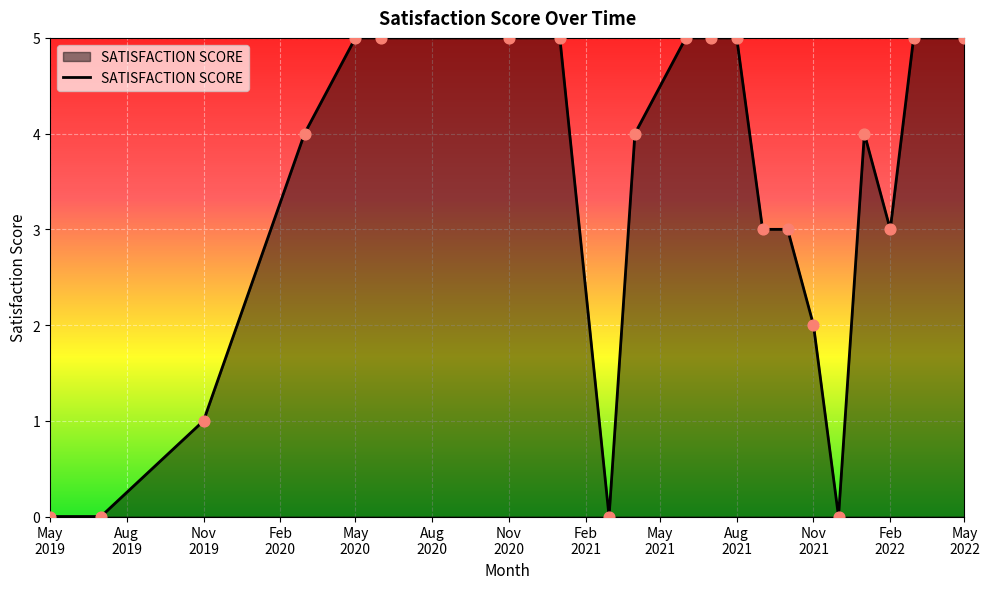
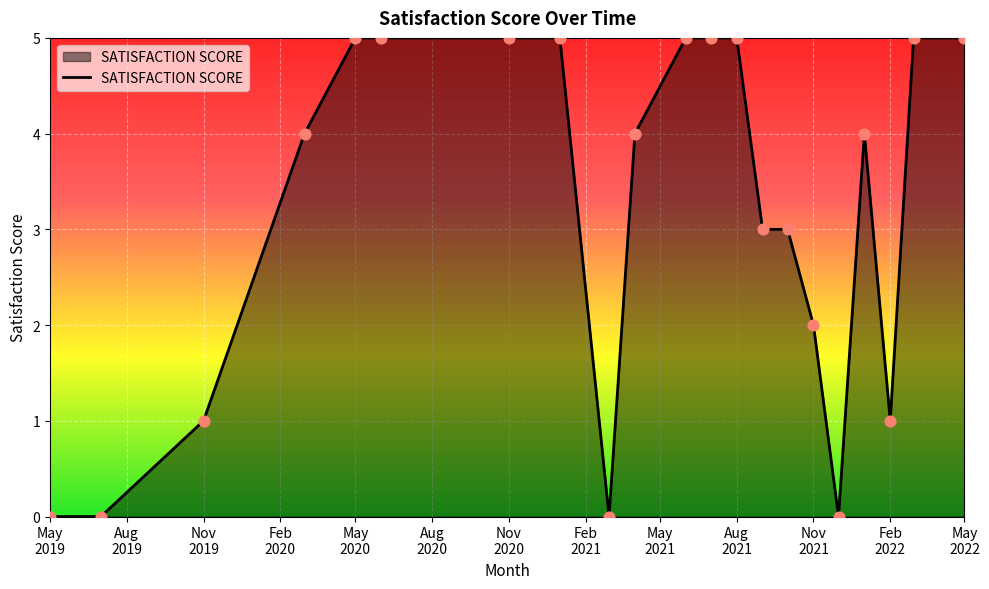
Feb 2022: 3 -> 1
